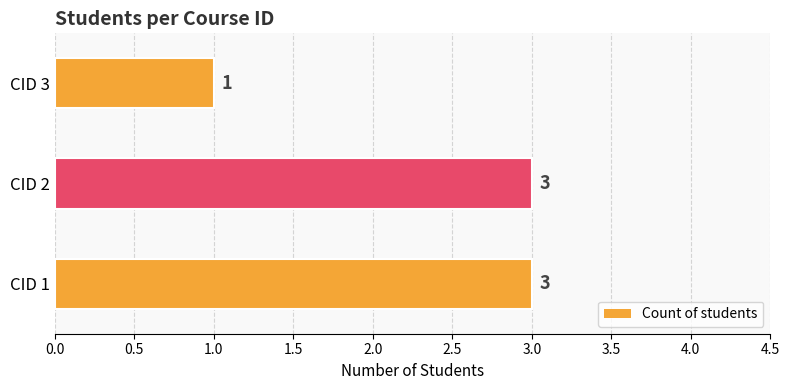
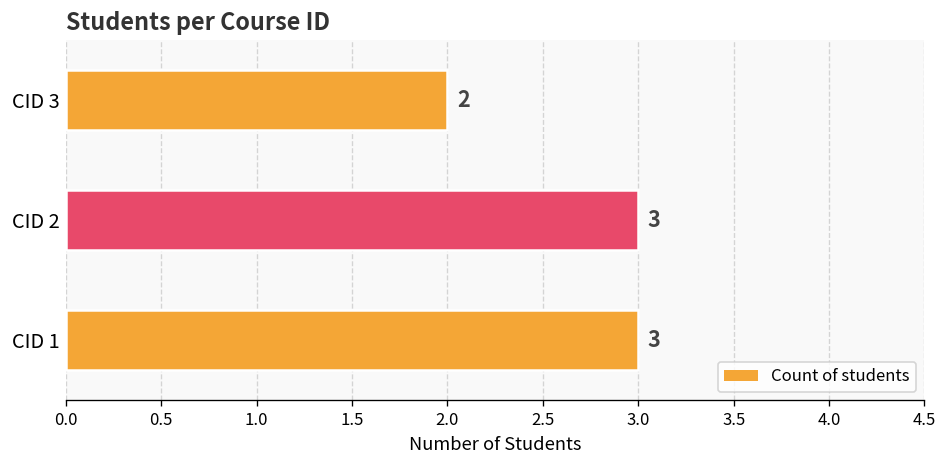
CID 3: 1 -> 2
